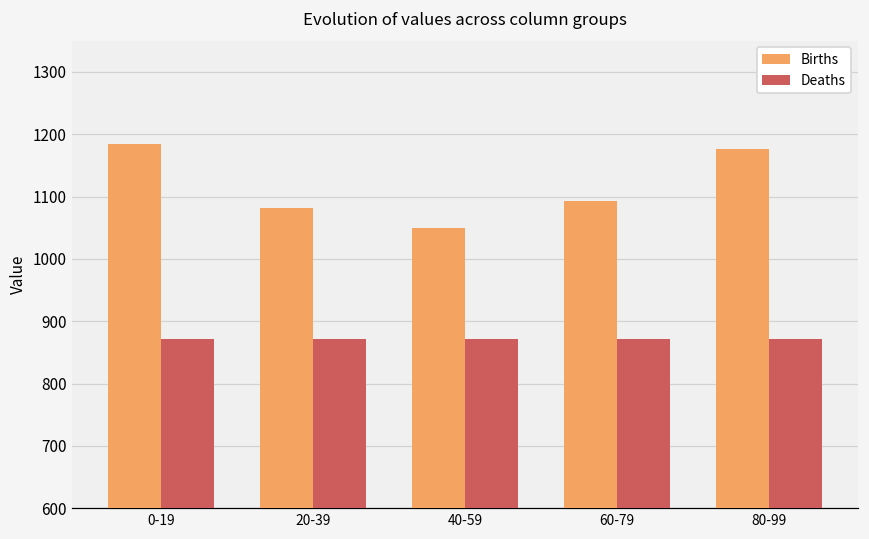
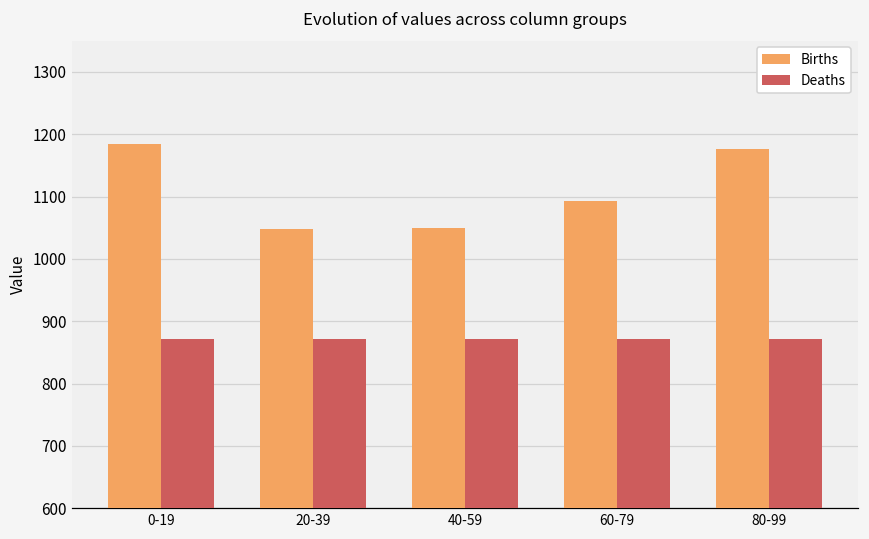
Births, 20-39: 1080 -> 1050
